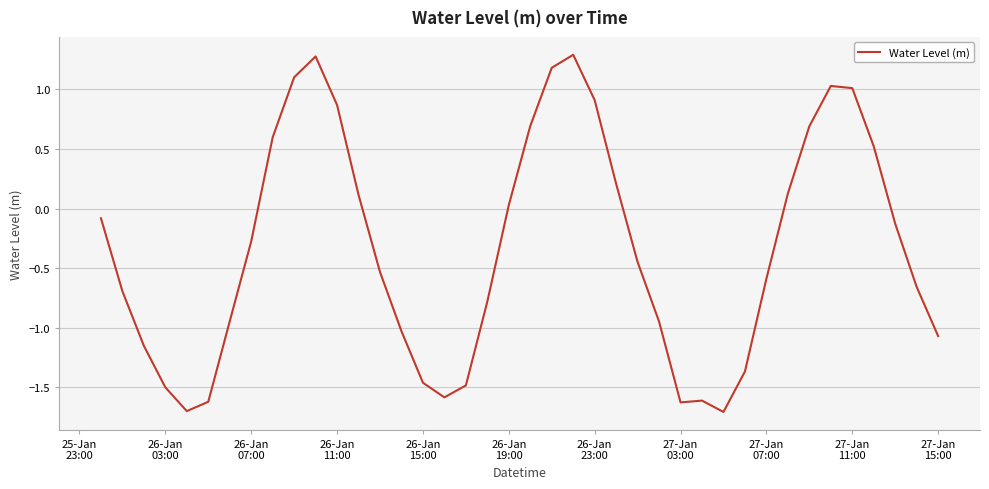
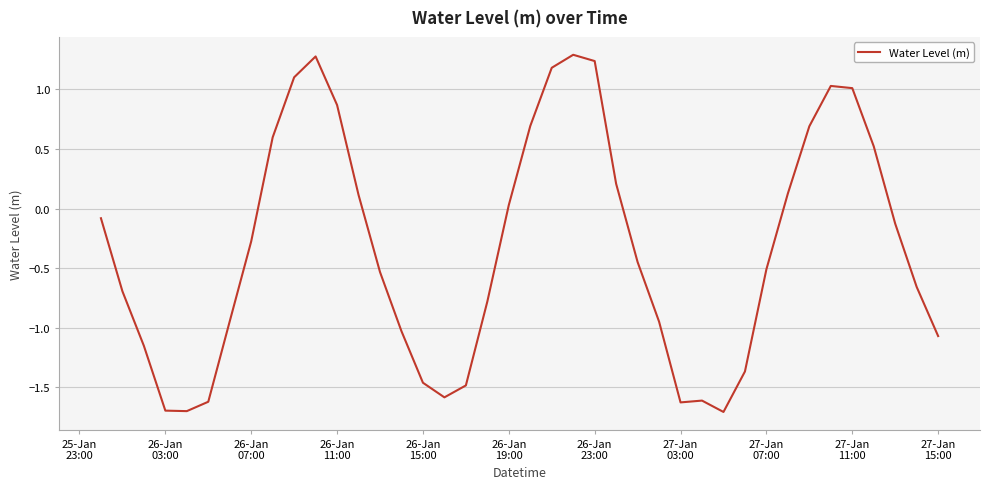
26-Jan 03:00: -1.50 -> -1.70
26-Jan 23:00: 0.91 -> 1.24
27-Jan 07:00: -0.59 -> -0.51
